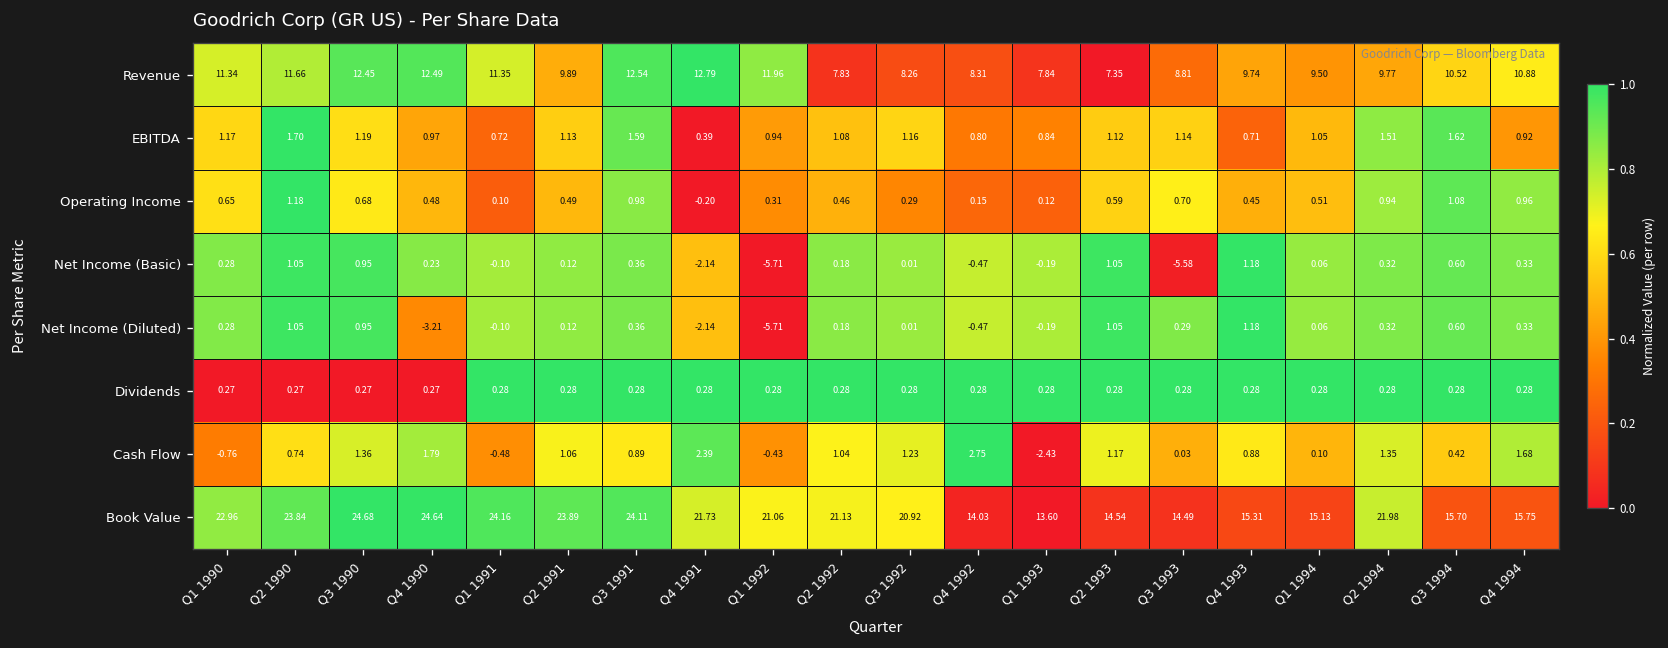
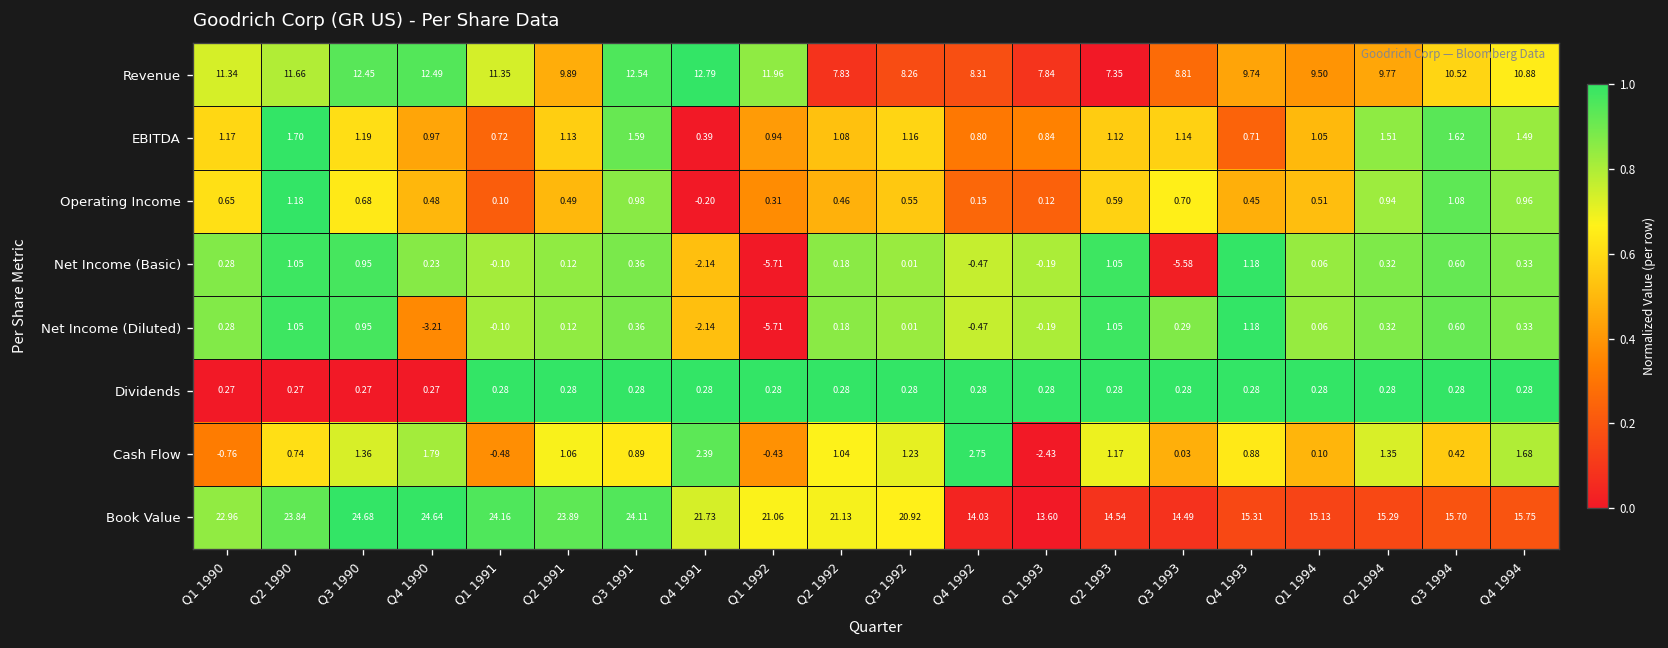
EBITDA, Q4 1994: 0.92 -> 1.49
Operating Income, Q3 1992: 0.29 -> 0.55
Book Value, Q2 1994: 21.98 -> 15.29
